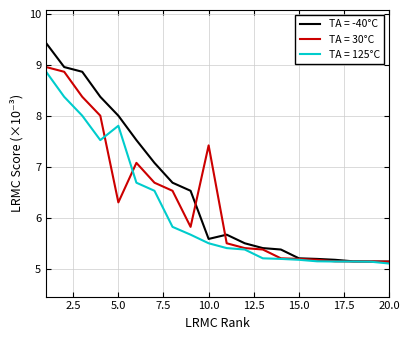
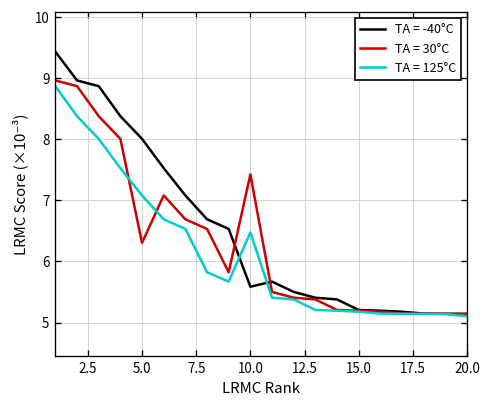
TA = 125°C, 5.0: 7.8 -> 7.1
TA = 125°C, 10.0: 5.5 -> 6.5
